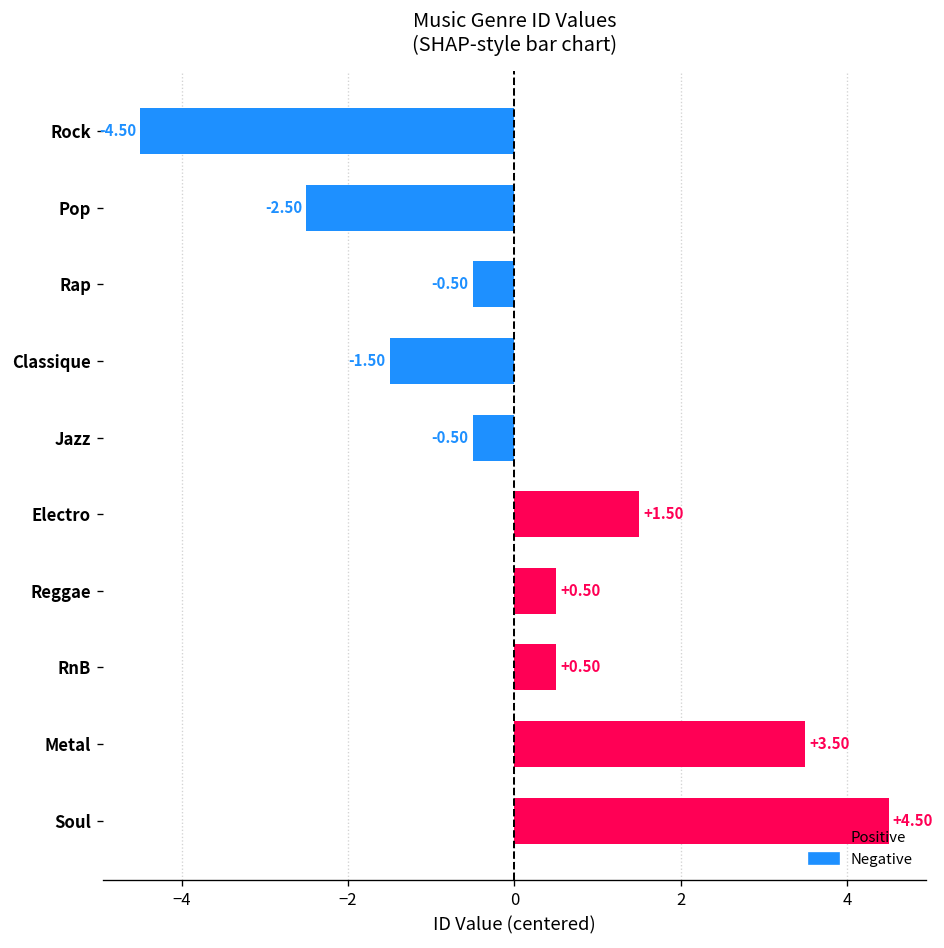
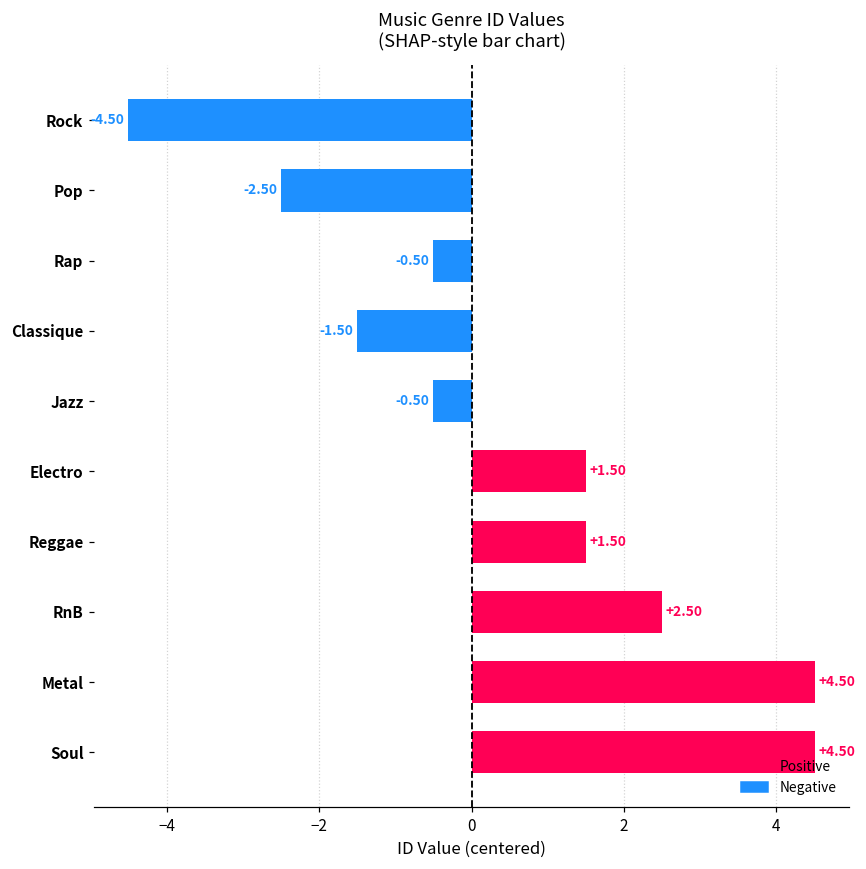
Reggae: +0.50 -> +1.50
RnB: +0.50 -> +2.50
Metal: +3.50 -> +4.50
